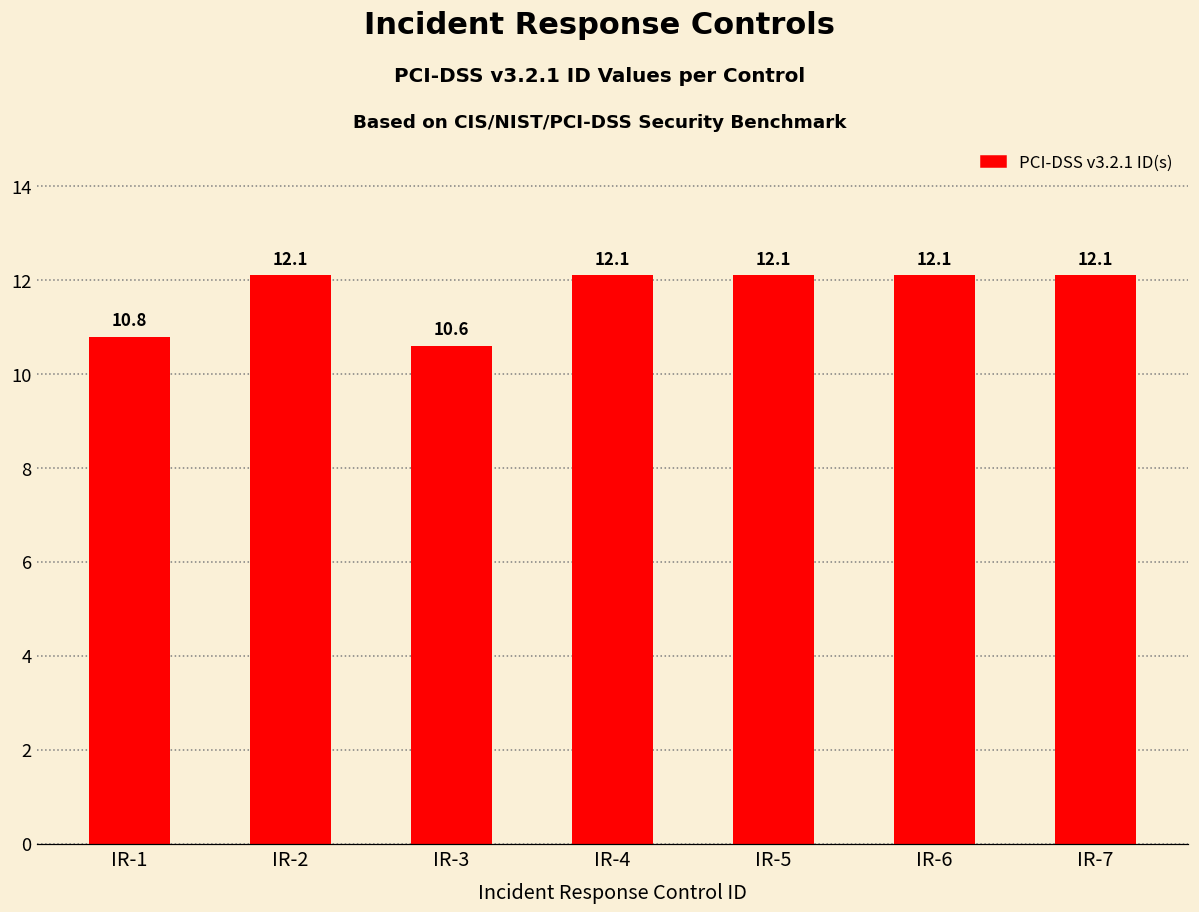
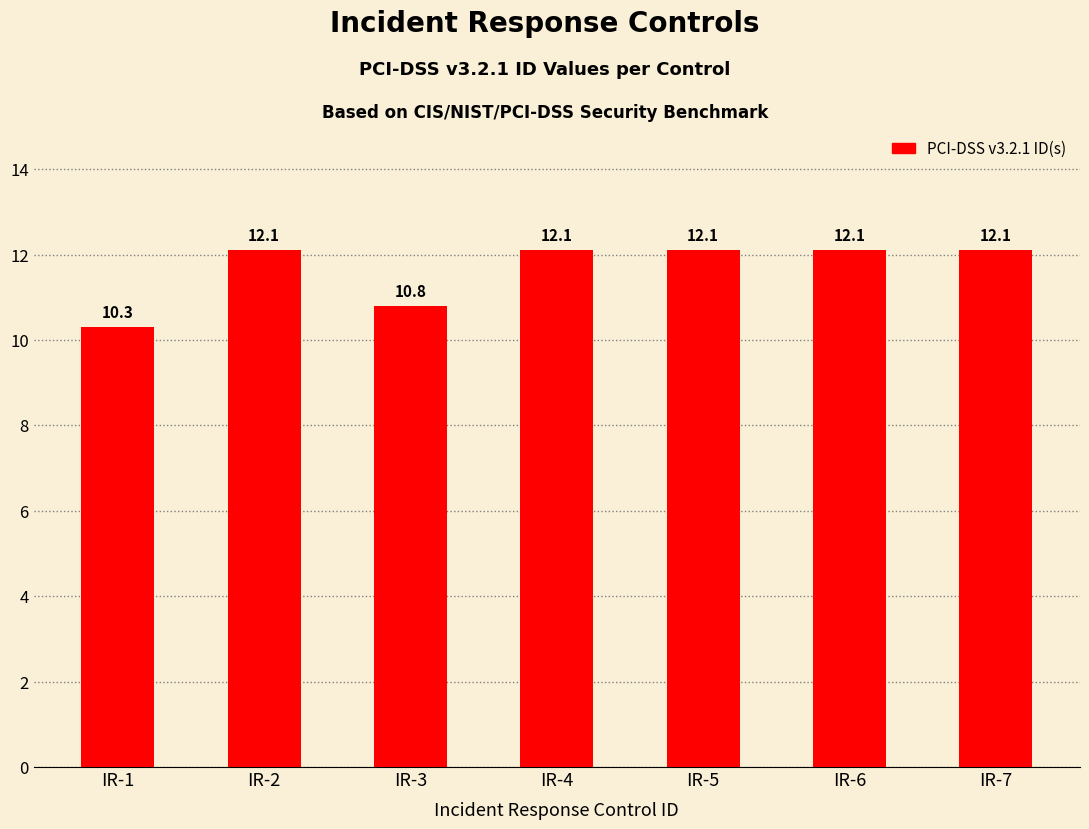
IR-1: 10.8 -> 10.3
IR-3: 10.6 -> 10.8
